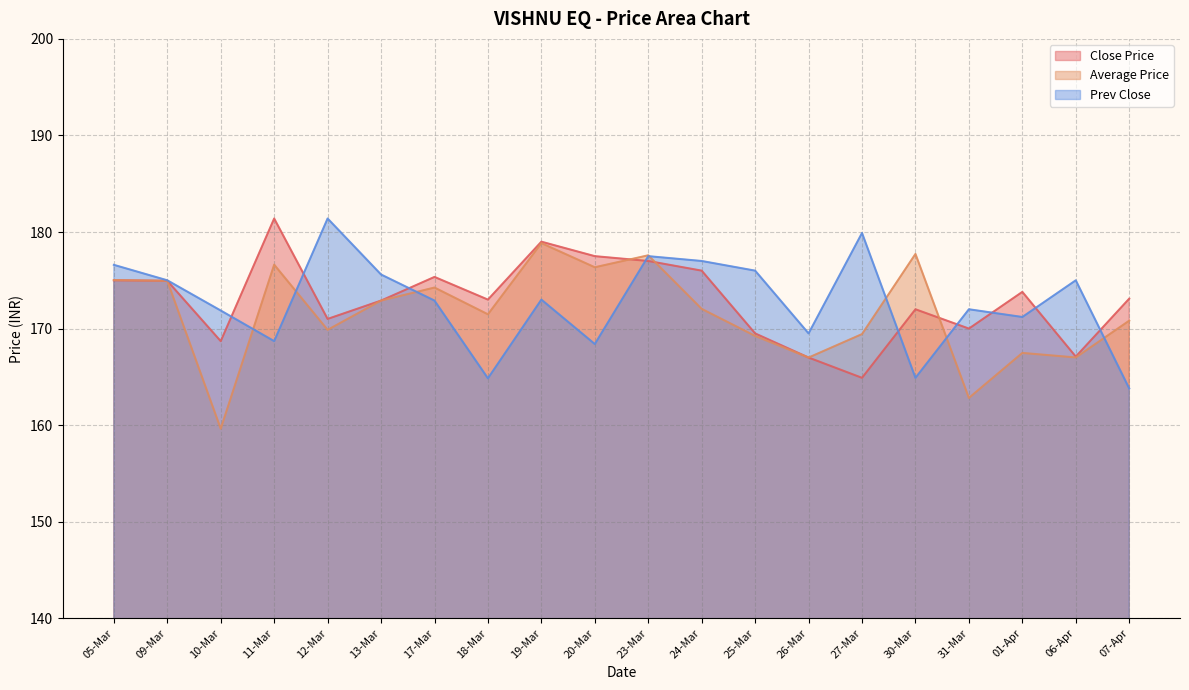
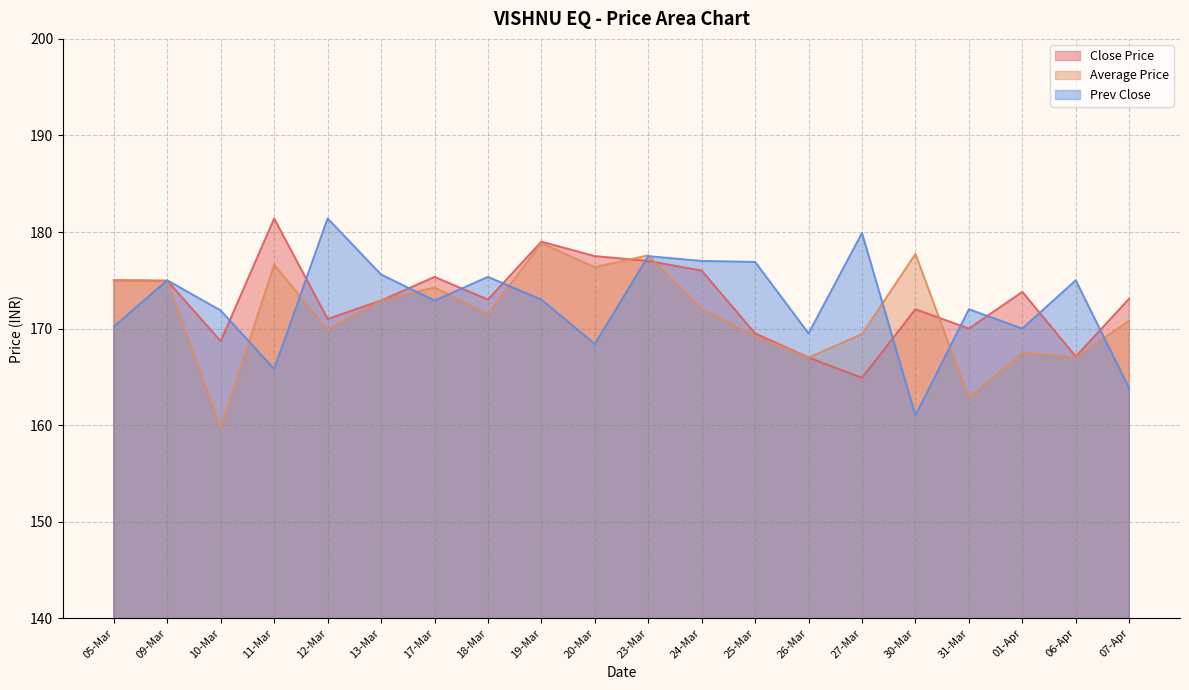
Prev Close, 05-Mar: 177 -> 170
Prev Close, 11-Mar: 169 -> 166
Prev Close, 18-Mar: 165 -> 175
Prev Close, 25-Mar: 176 -> 177
Prev Close, 30-Mar: 165 -> 161
Prev Close, 01-Apr: 171 -> 170
